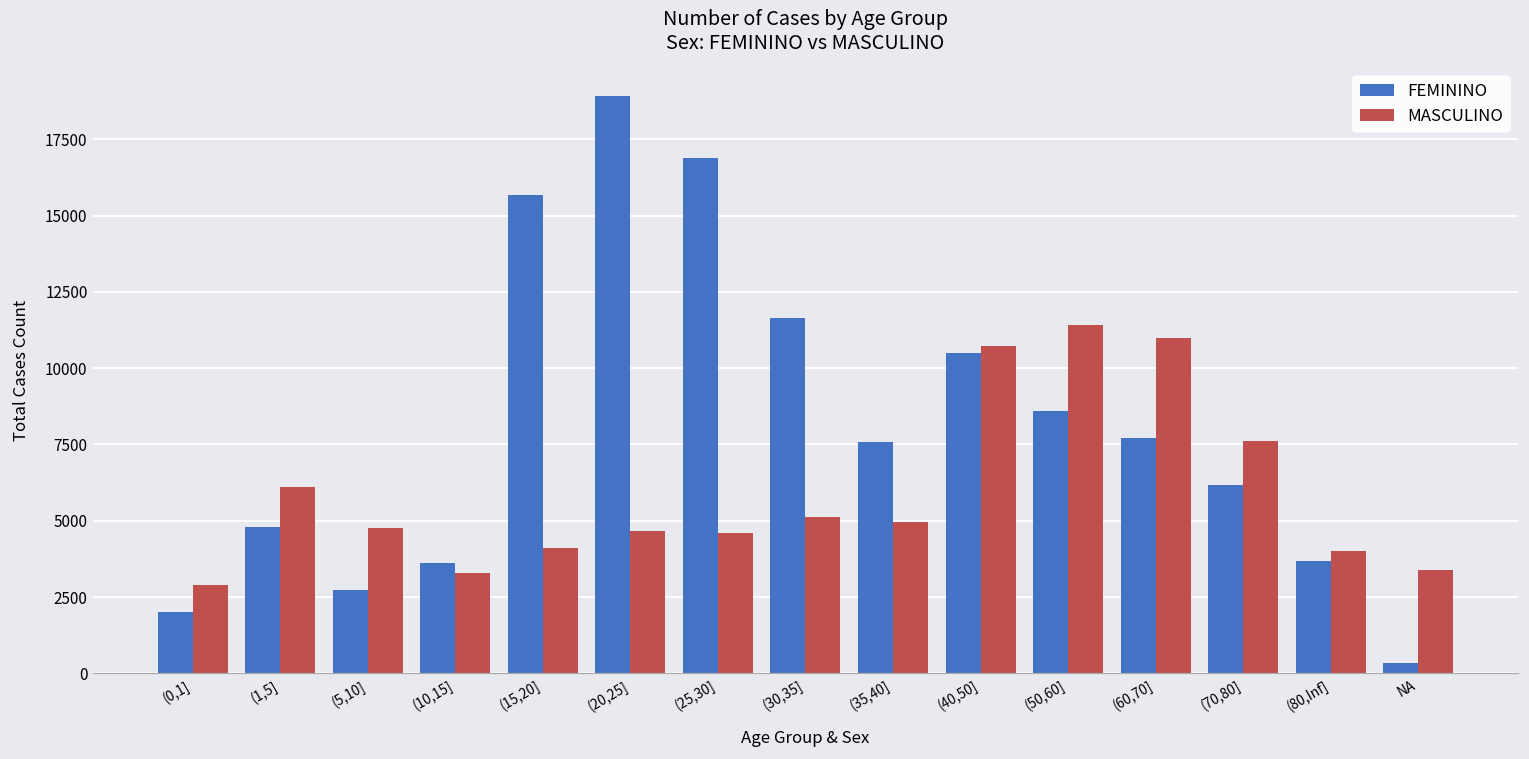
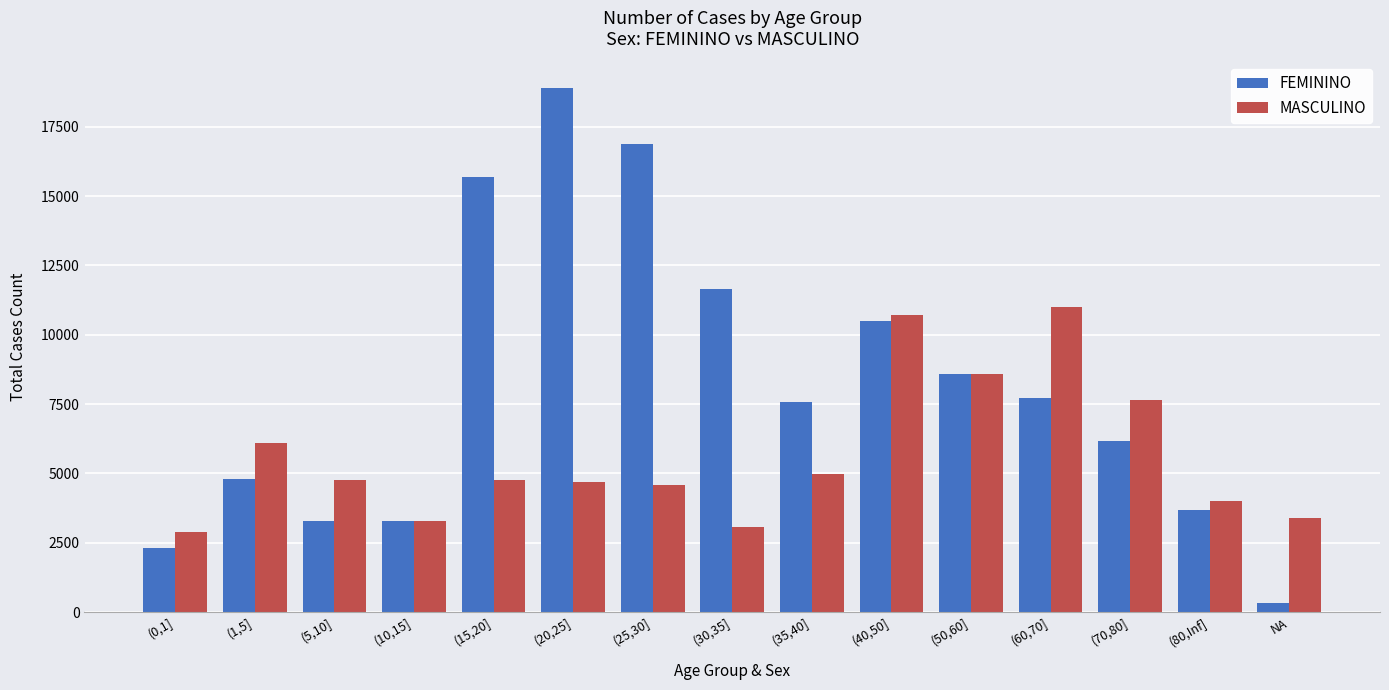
FEMININO, (0,1]: 2000 -> 2300
FEMININO, (5,10]: 2700 -> 3300
FEMININO, (10,15]: 3600 -> 3300
MASCULINO, (15,20]: 4100 -> 4800
MASCULINO, (30,35]: 5100 -> 3100
MASCULINO, (50,60]: 11400 -> 8600
